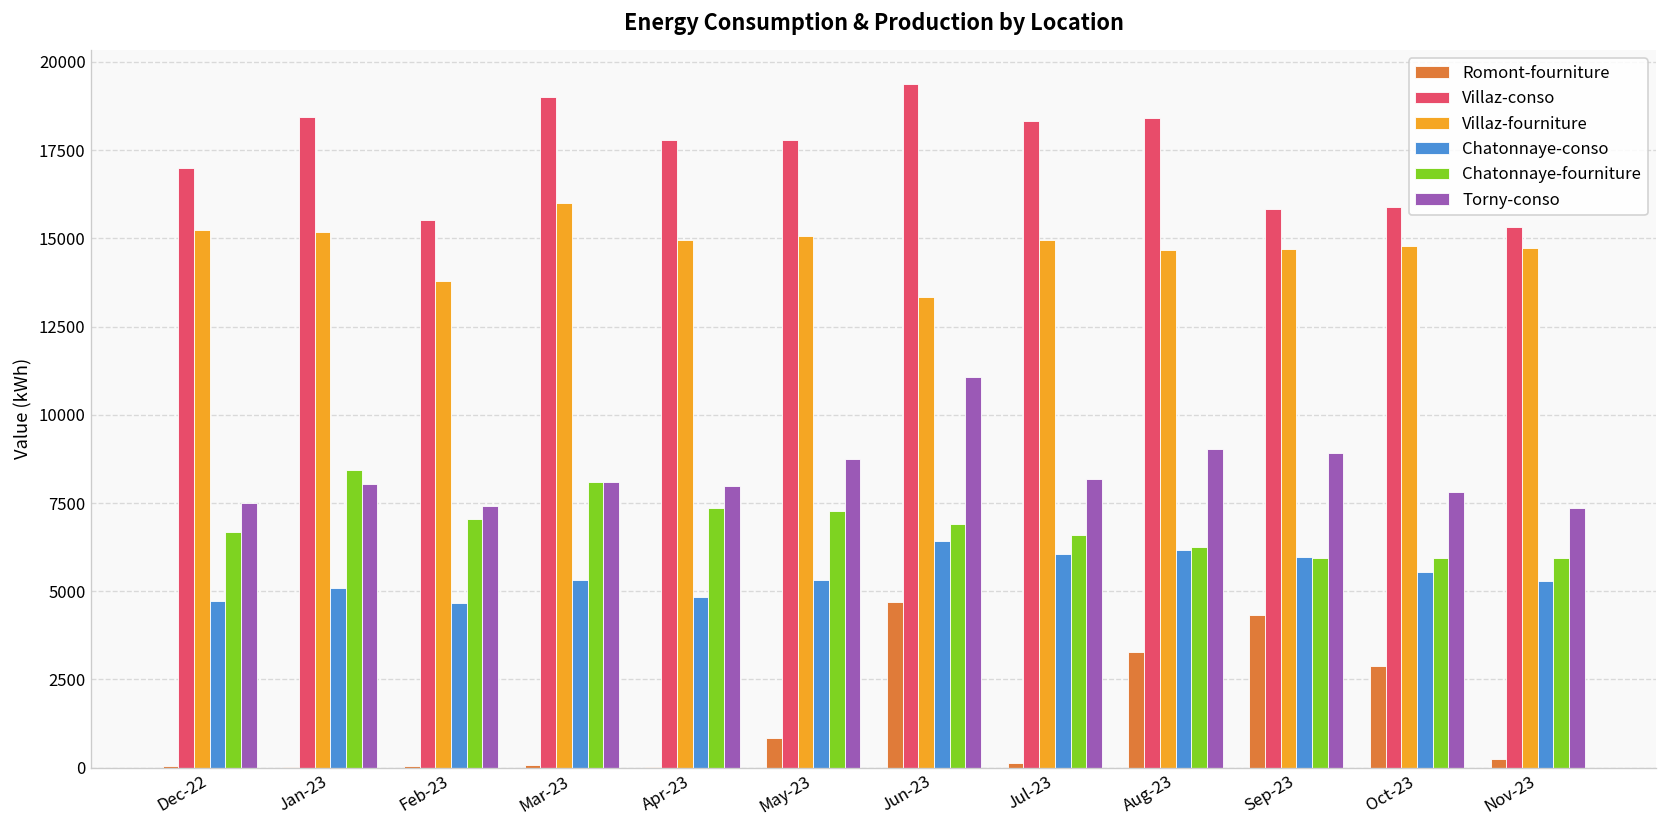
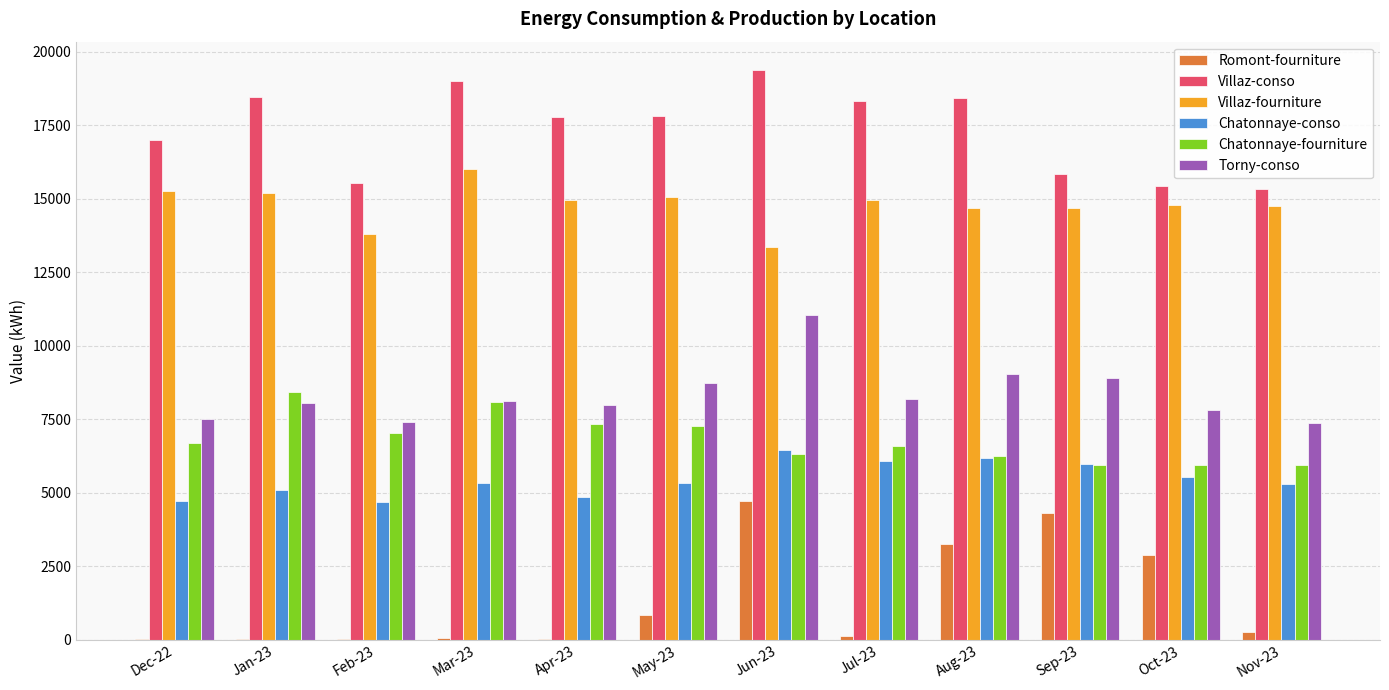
Chatonnaye-fourniture, Jun-23: 6900 -> 6300
Villaz-conso, Oct-23: 15900 -> 15400
